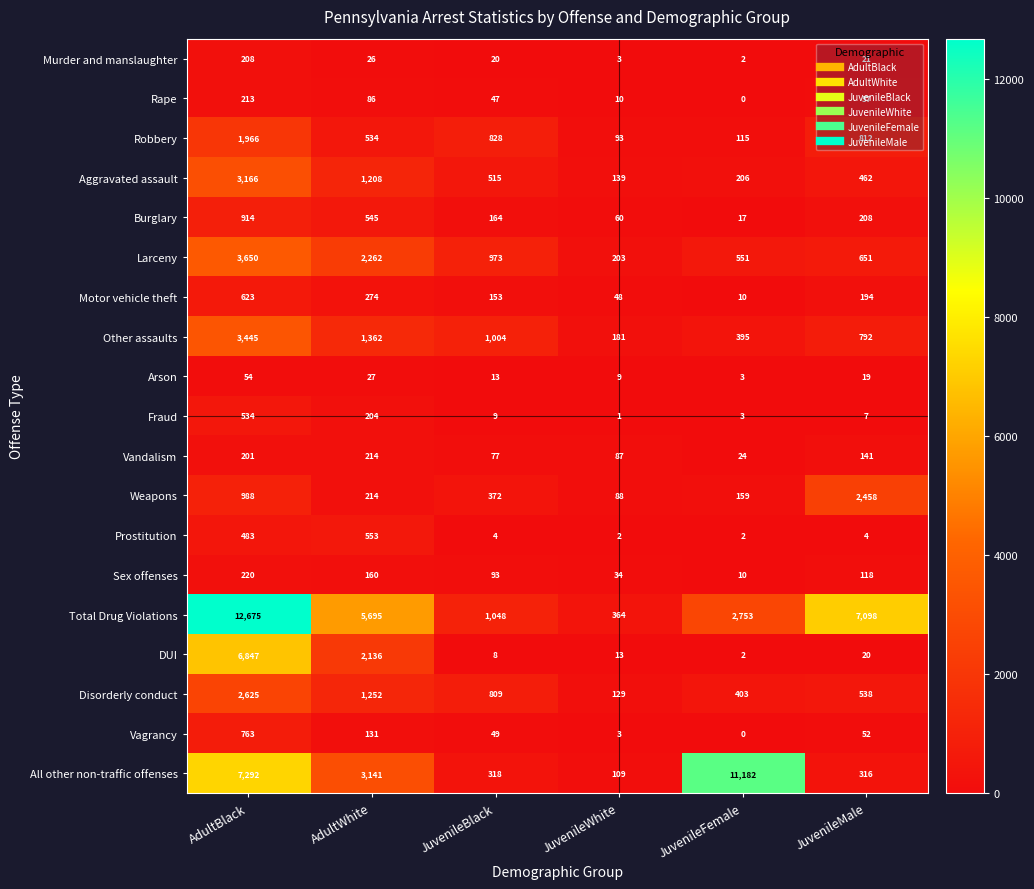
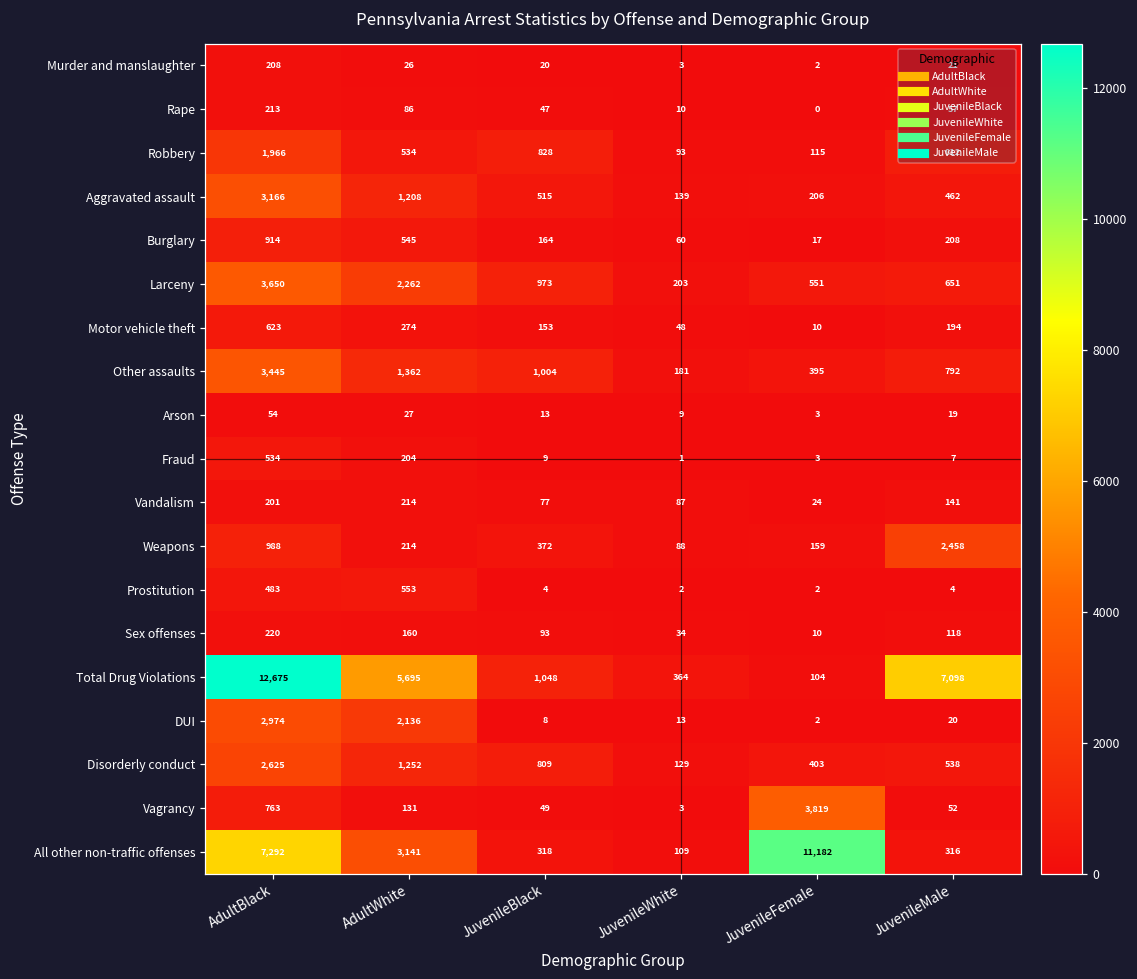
Total Drug Violations, JuvenileFemale: 2,753 -> 104
DUI, AdultBlack: 6,847 -> 2,974
Vagrancy, JuvenileFemale: 0 -> 3,819
